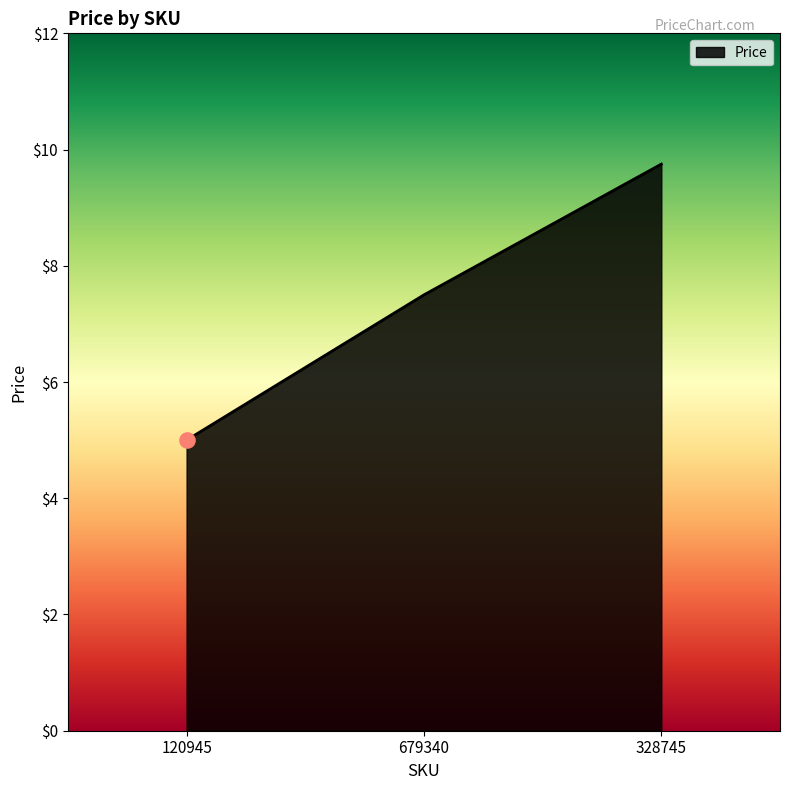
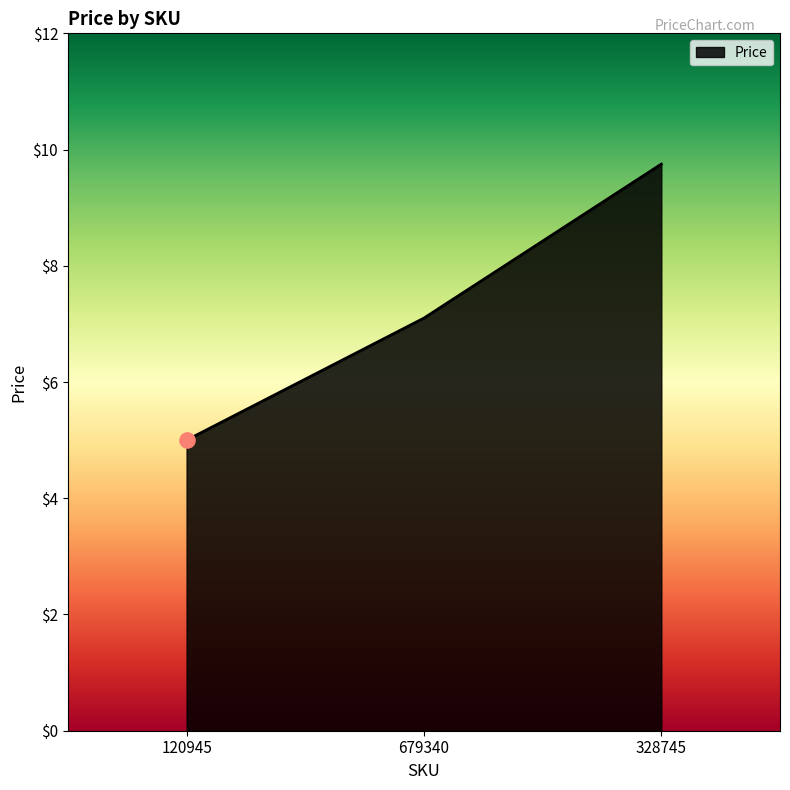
Price, 679340: $7.5 -> $7.1
